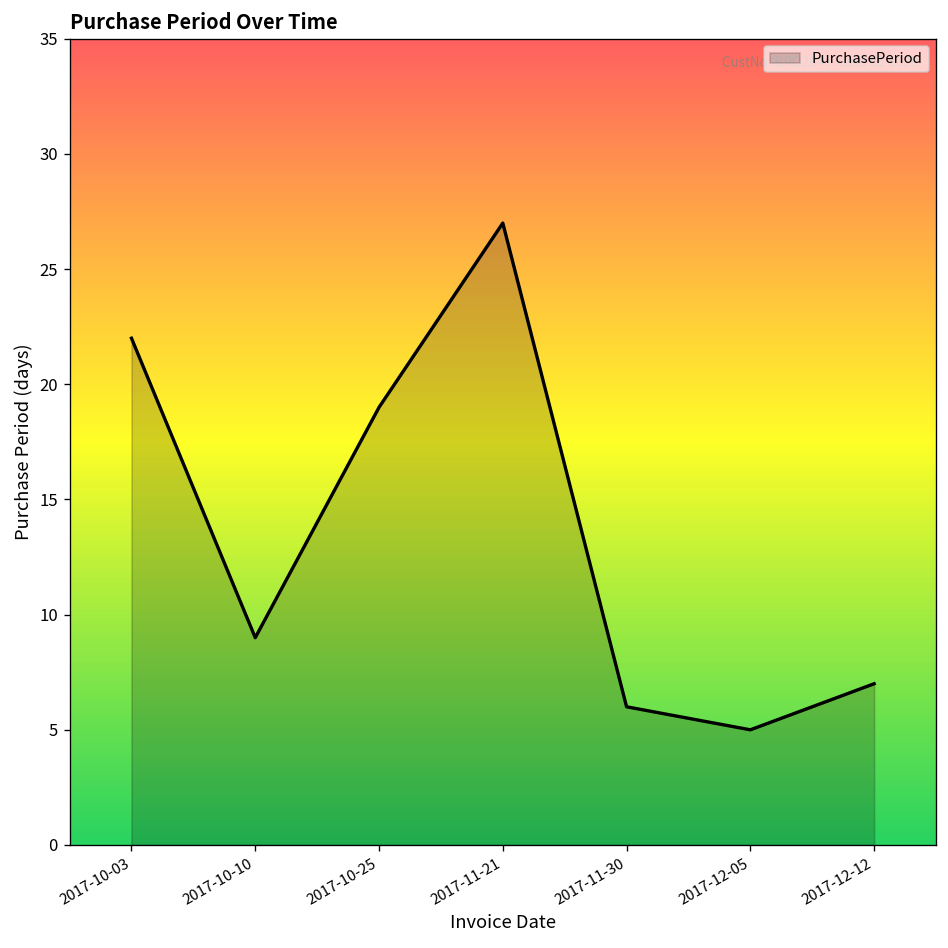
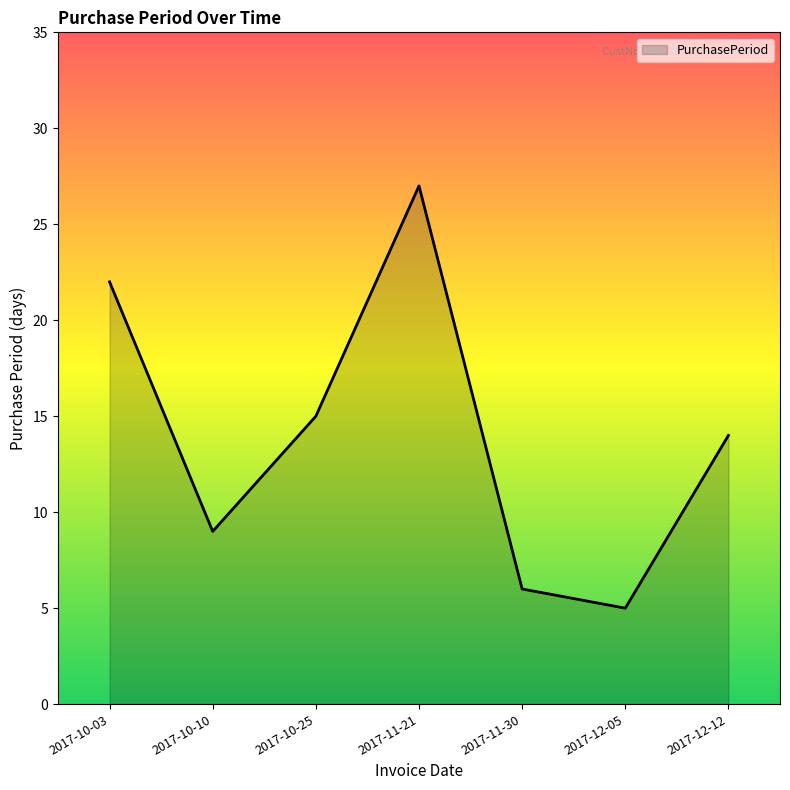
2017-10-25: 19 -> 15
2017-12-12: 7 -> 14
